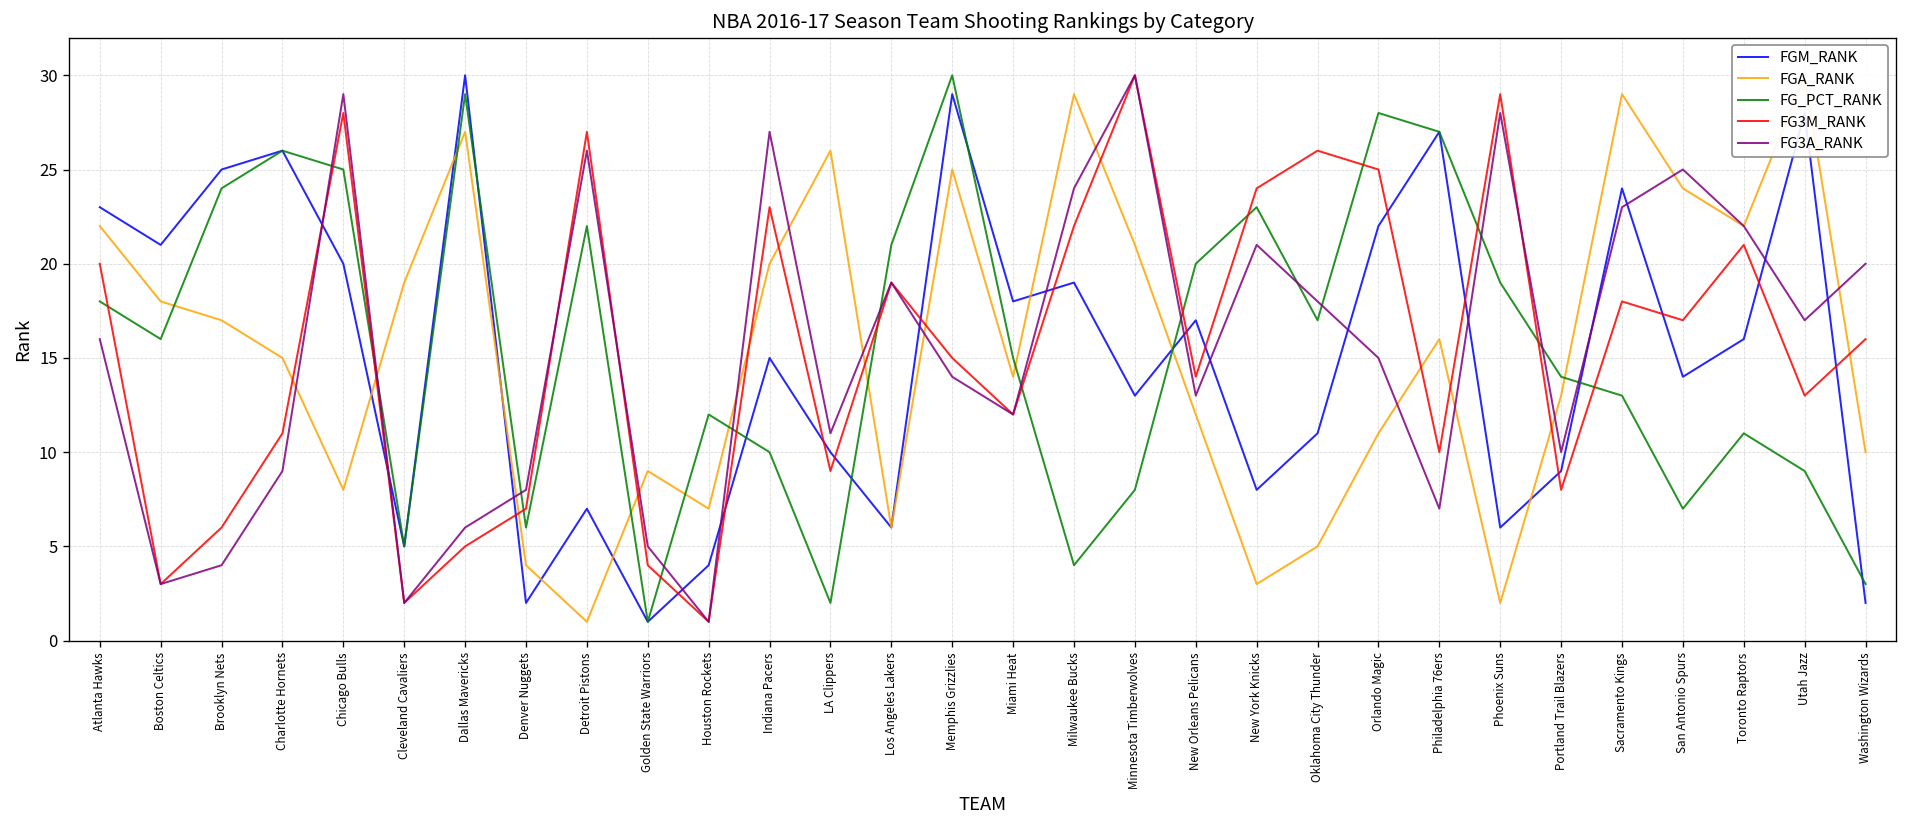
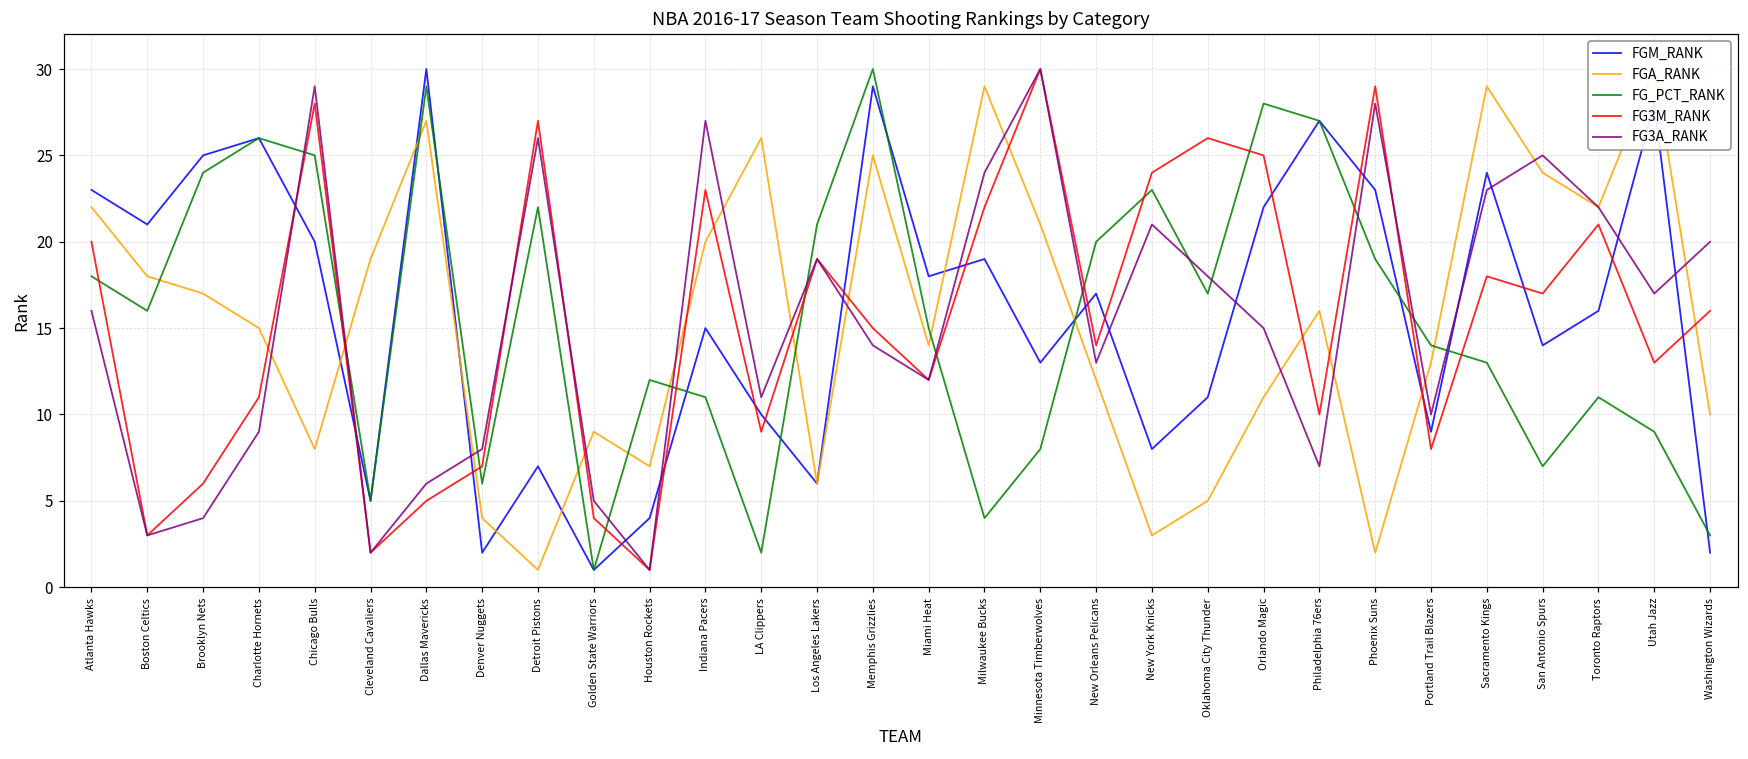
FG_PCT_RANK, Indiana Pacers: 10 -> 11
FGM_RANK, Phoenix Suns: 6 -> 23
